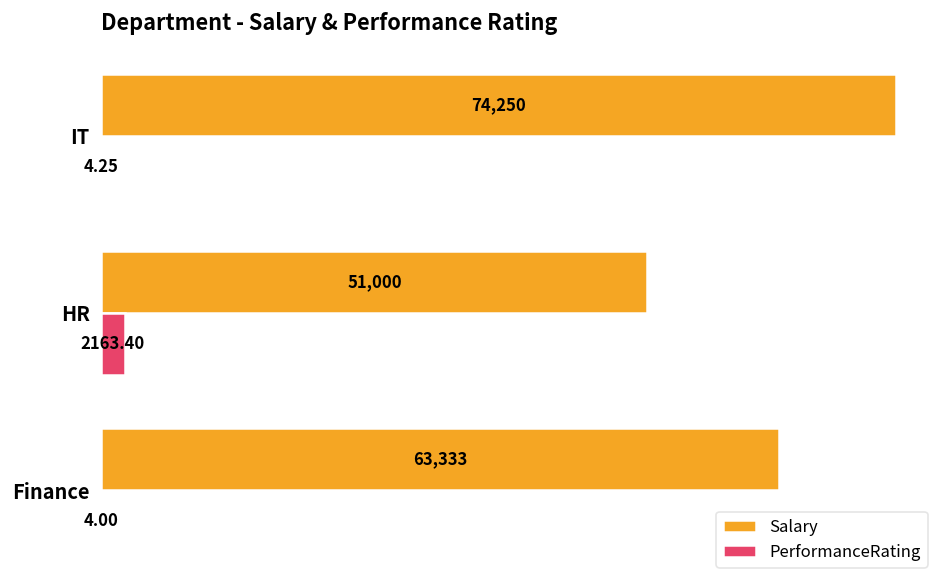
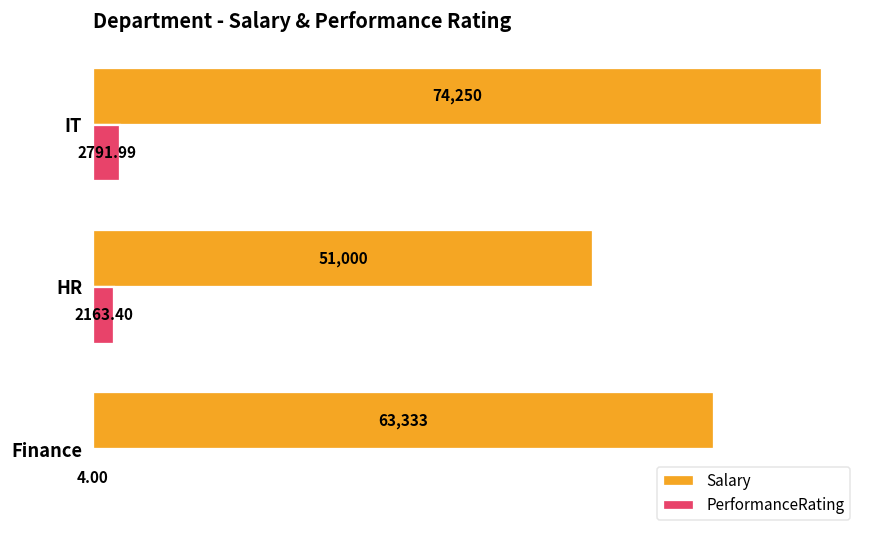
PerformanceRating, IT: 4.25 -> 2791.99
